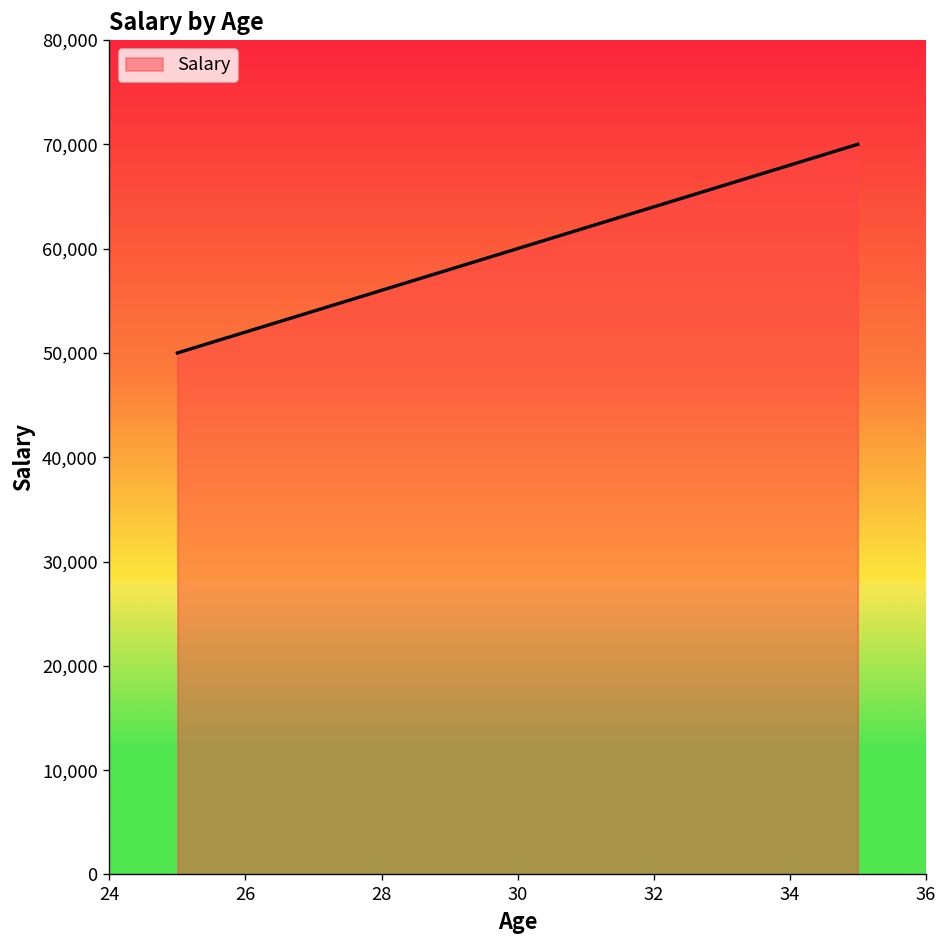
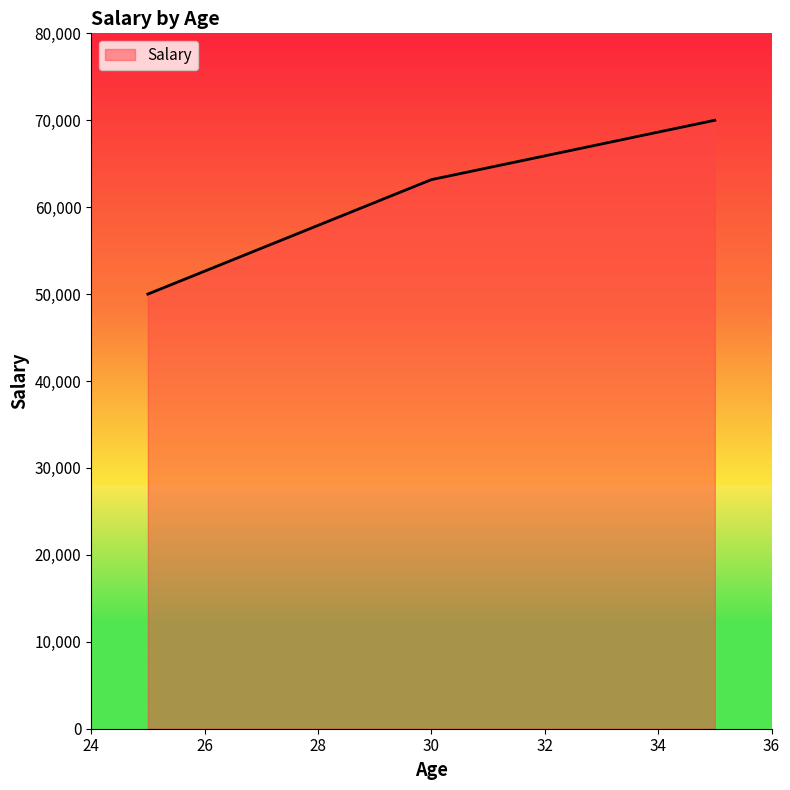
30: 60,000 -> 63,000
